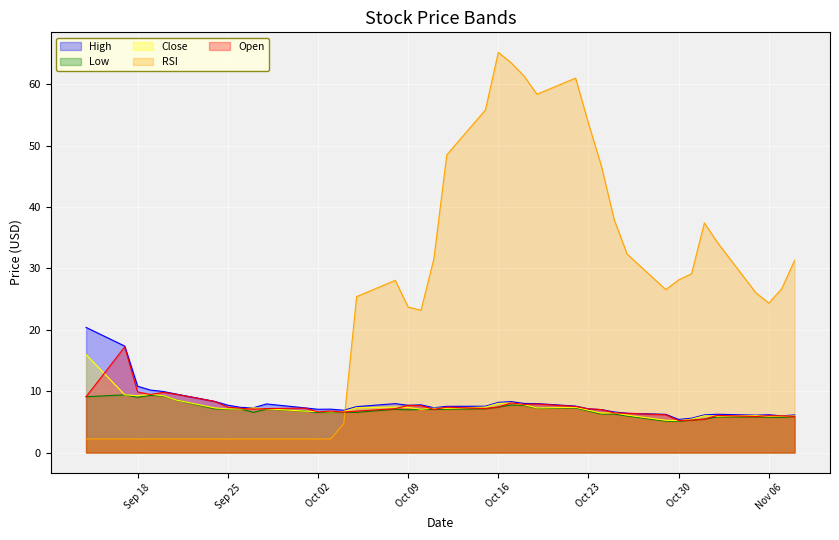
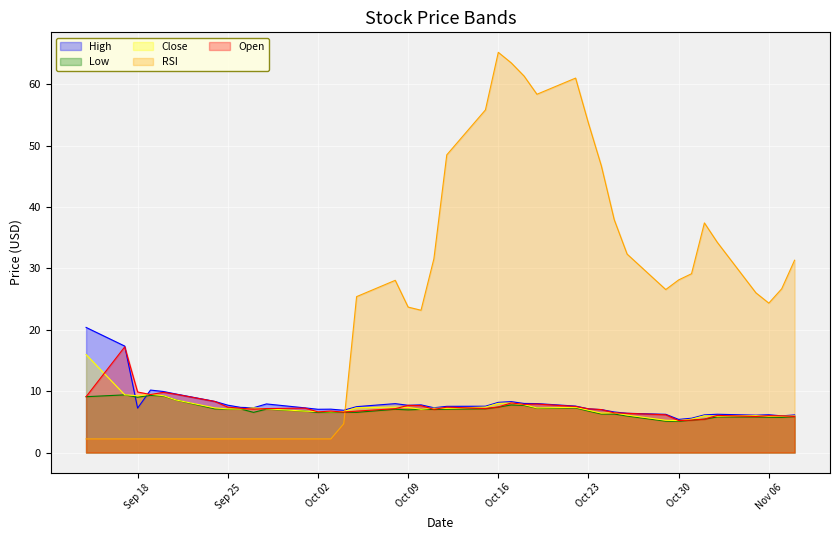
High, Sep 18: 11 -> 7
